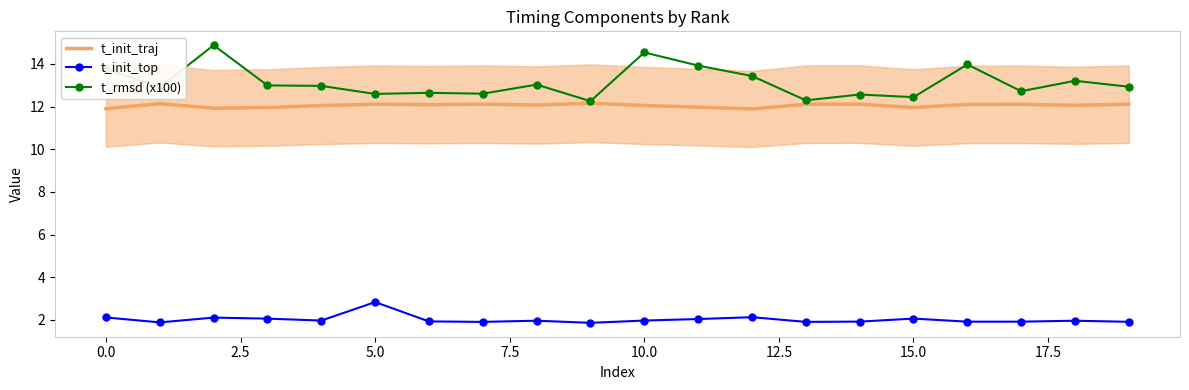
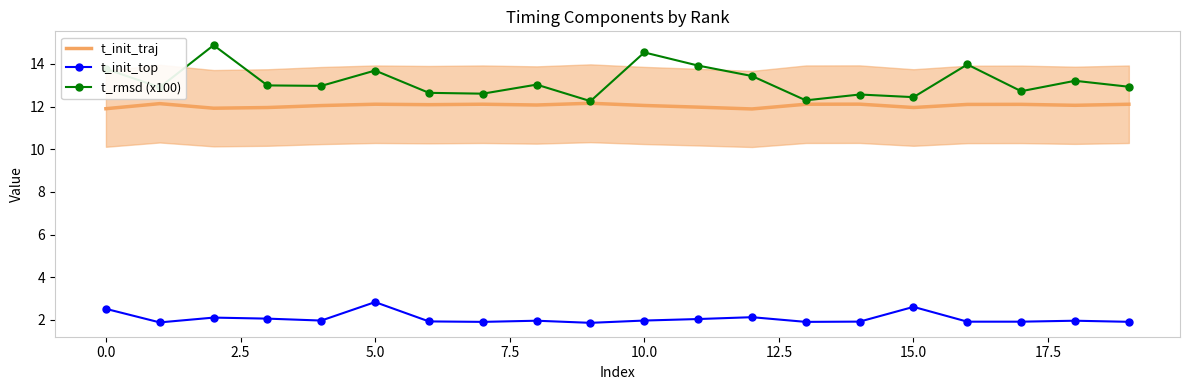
t_init_top, 0.0: 2.1 -> 2.5
t_rmsd (x100), 5.0: 12.6 -> 13.7
t_init_top, 15.0: 2.1 -> 2.6
